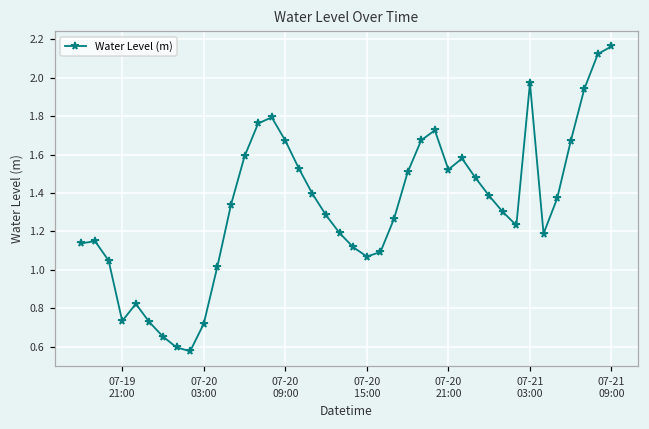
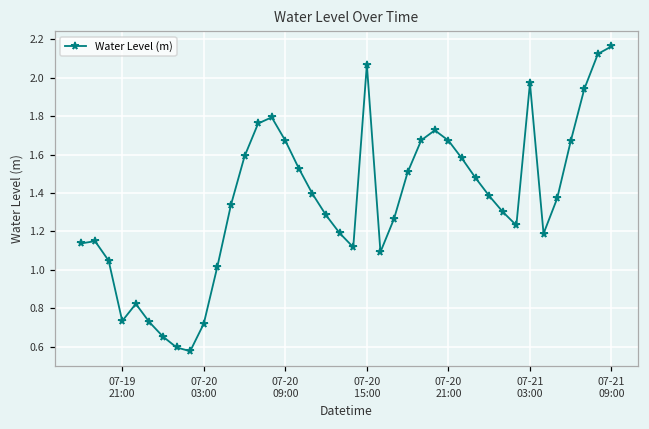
07-20 15:00: 1.07 -> 2.07
07-20 21:00: 1.52 -> 1.67
